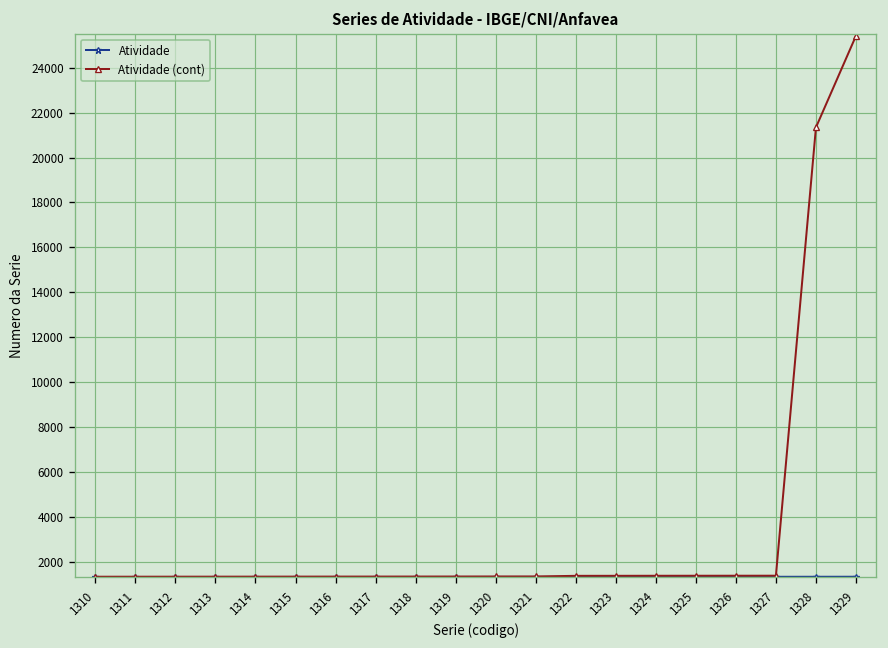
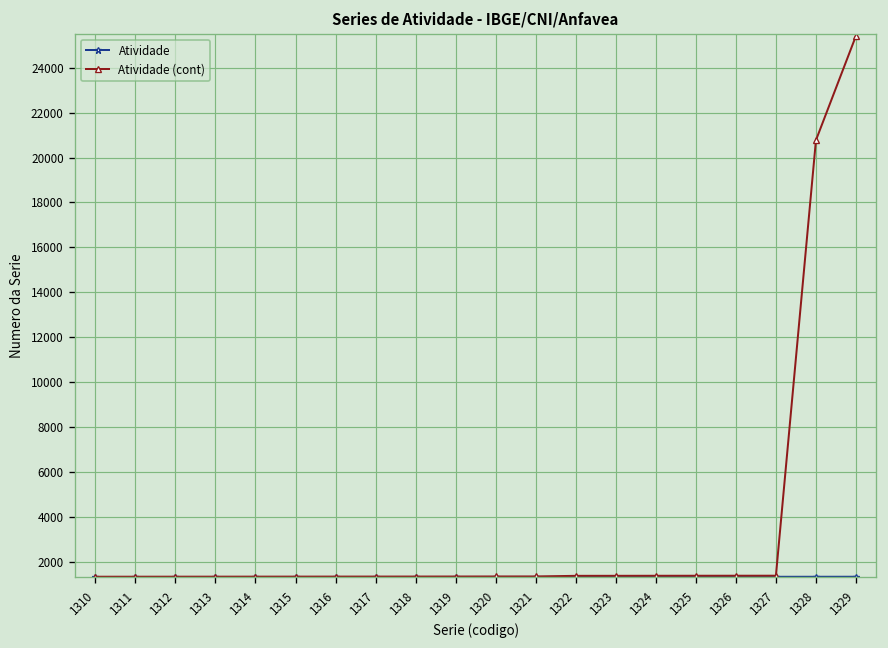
Atividade (cont), 1328: 21300 -> 20800
